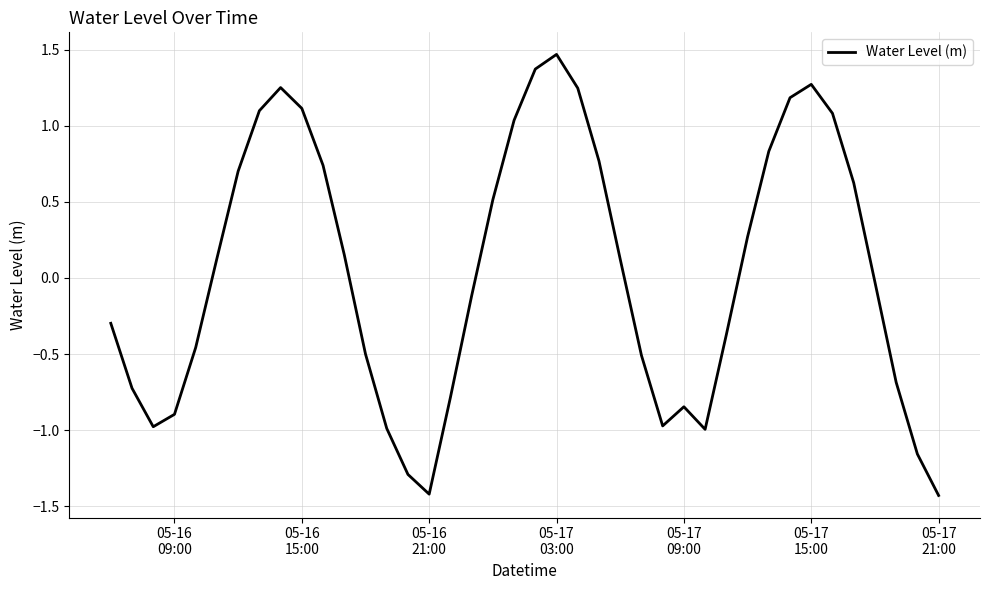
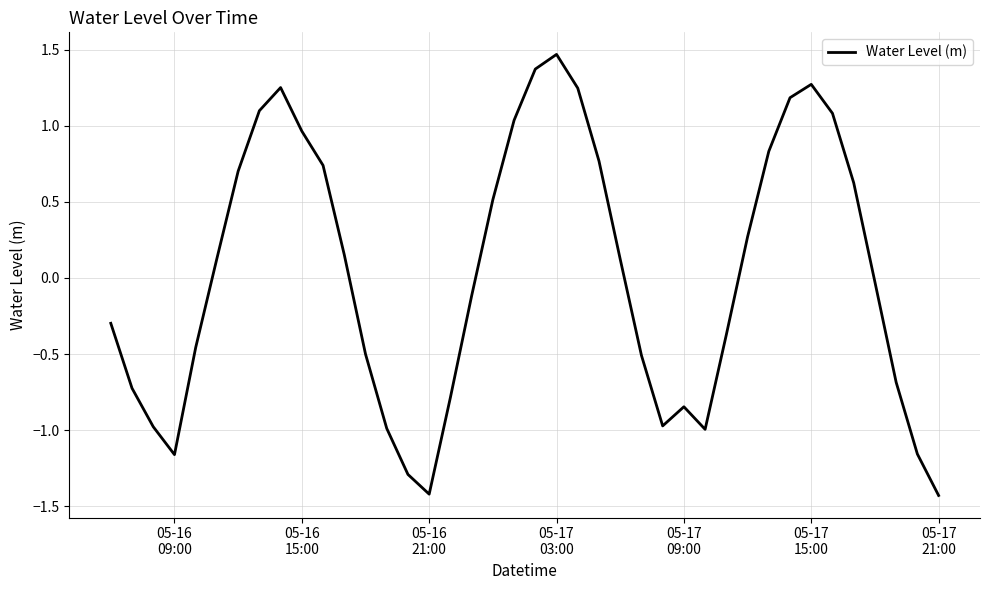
05-16 09:00: -0.90 -> -1.16
05-16 15:00: 1.11 -> 0.96
